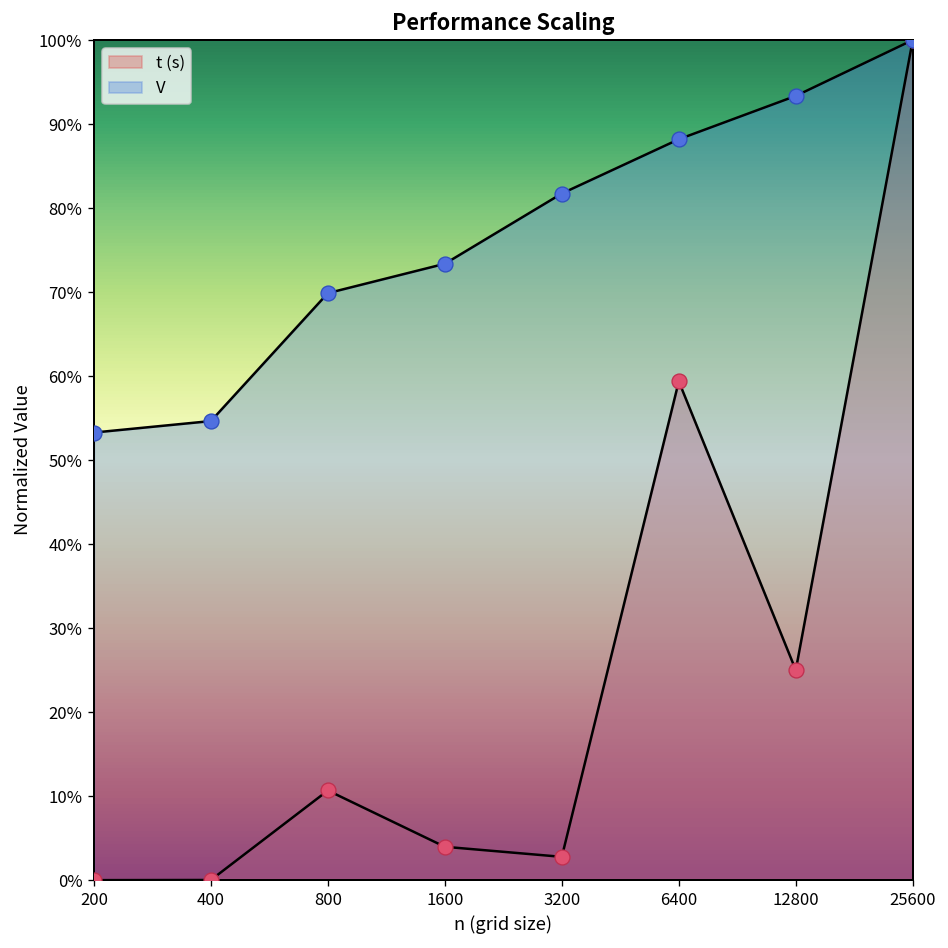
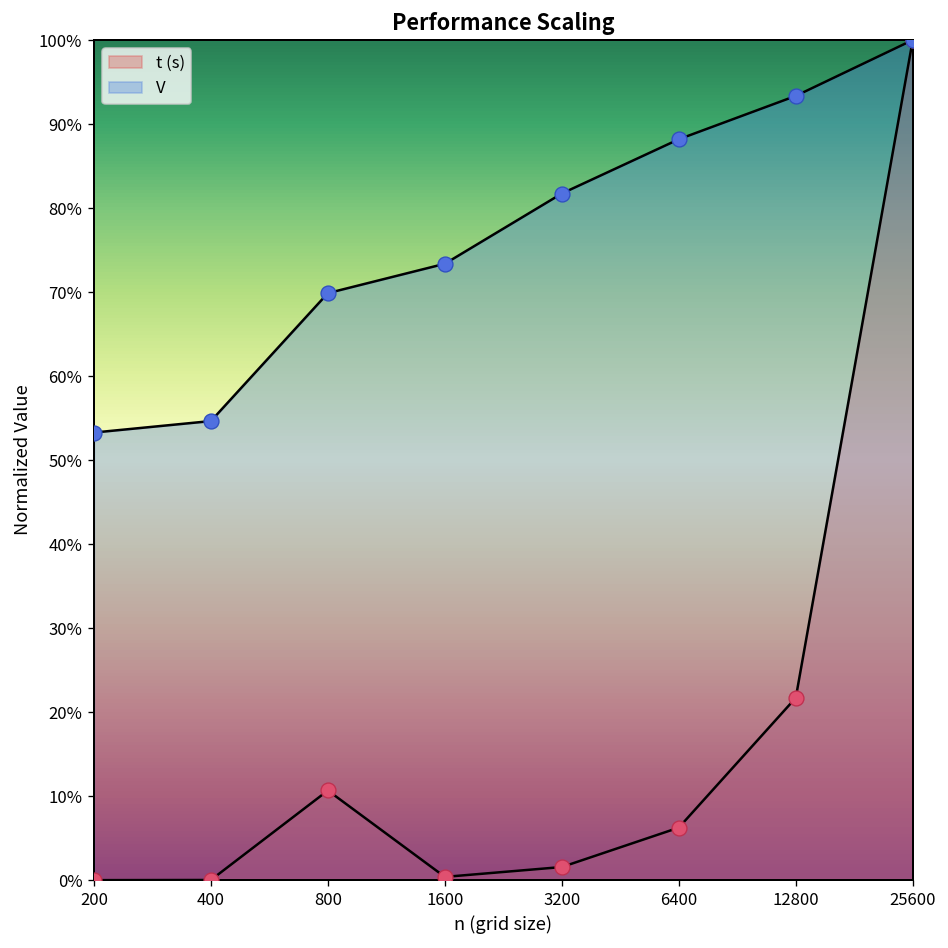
t (s), 1600: 4% -> 0%
t (s), 3200: 3% -> 2%
t (s), 6400: 59% -> 6%
t (s), 12800: 25% -> 22%
